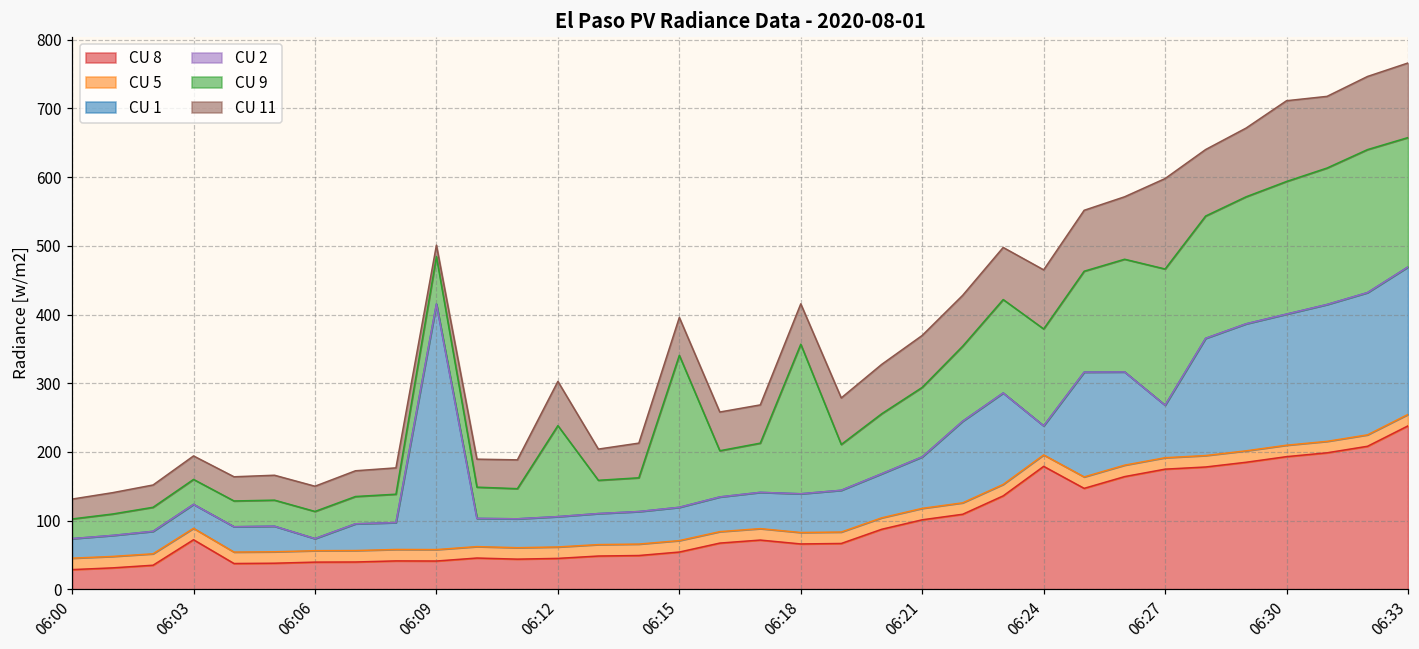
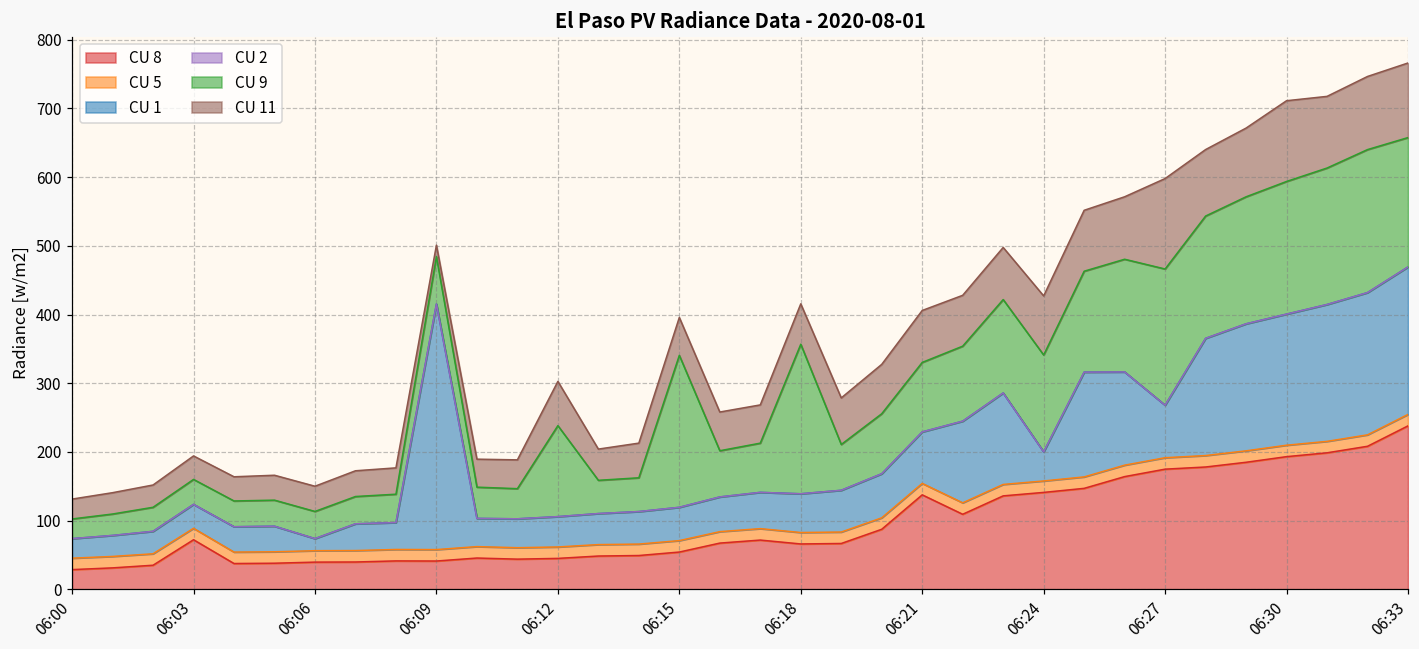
CU 8, 06:21: 100 -> 140
CU 8, 06:24: 180 -> 140
